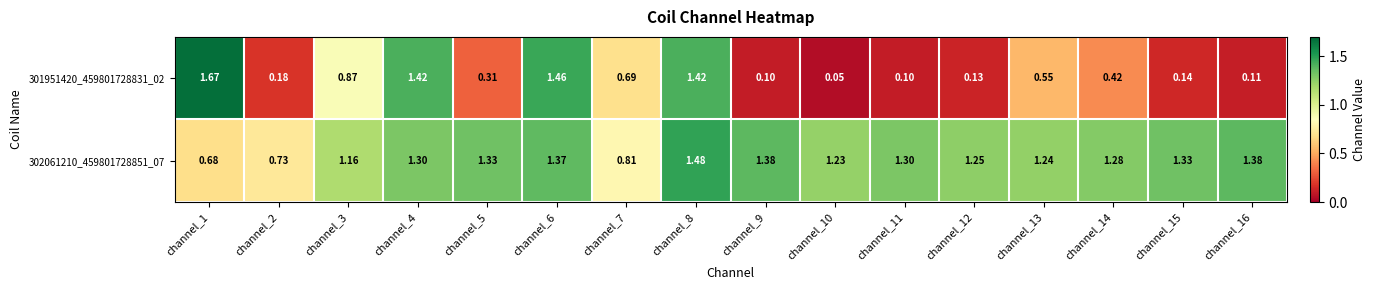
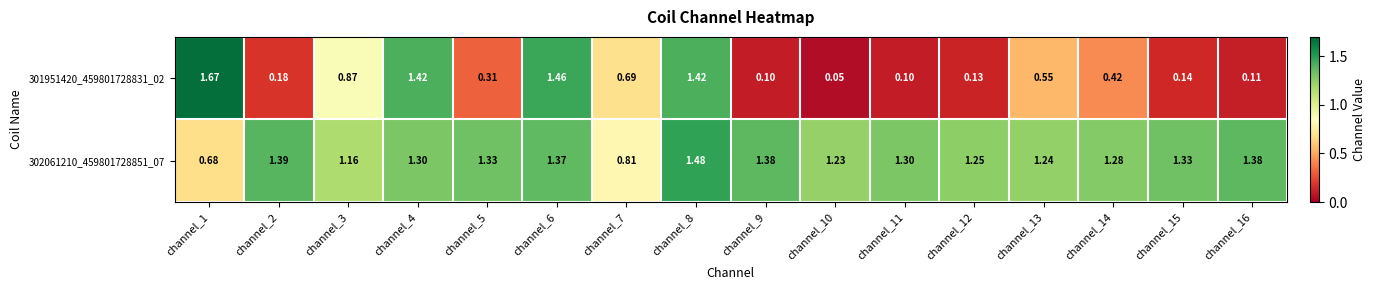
302061210_459801728851_07, channel_2: 0.73 -> 1.39
